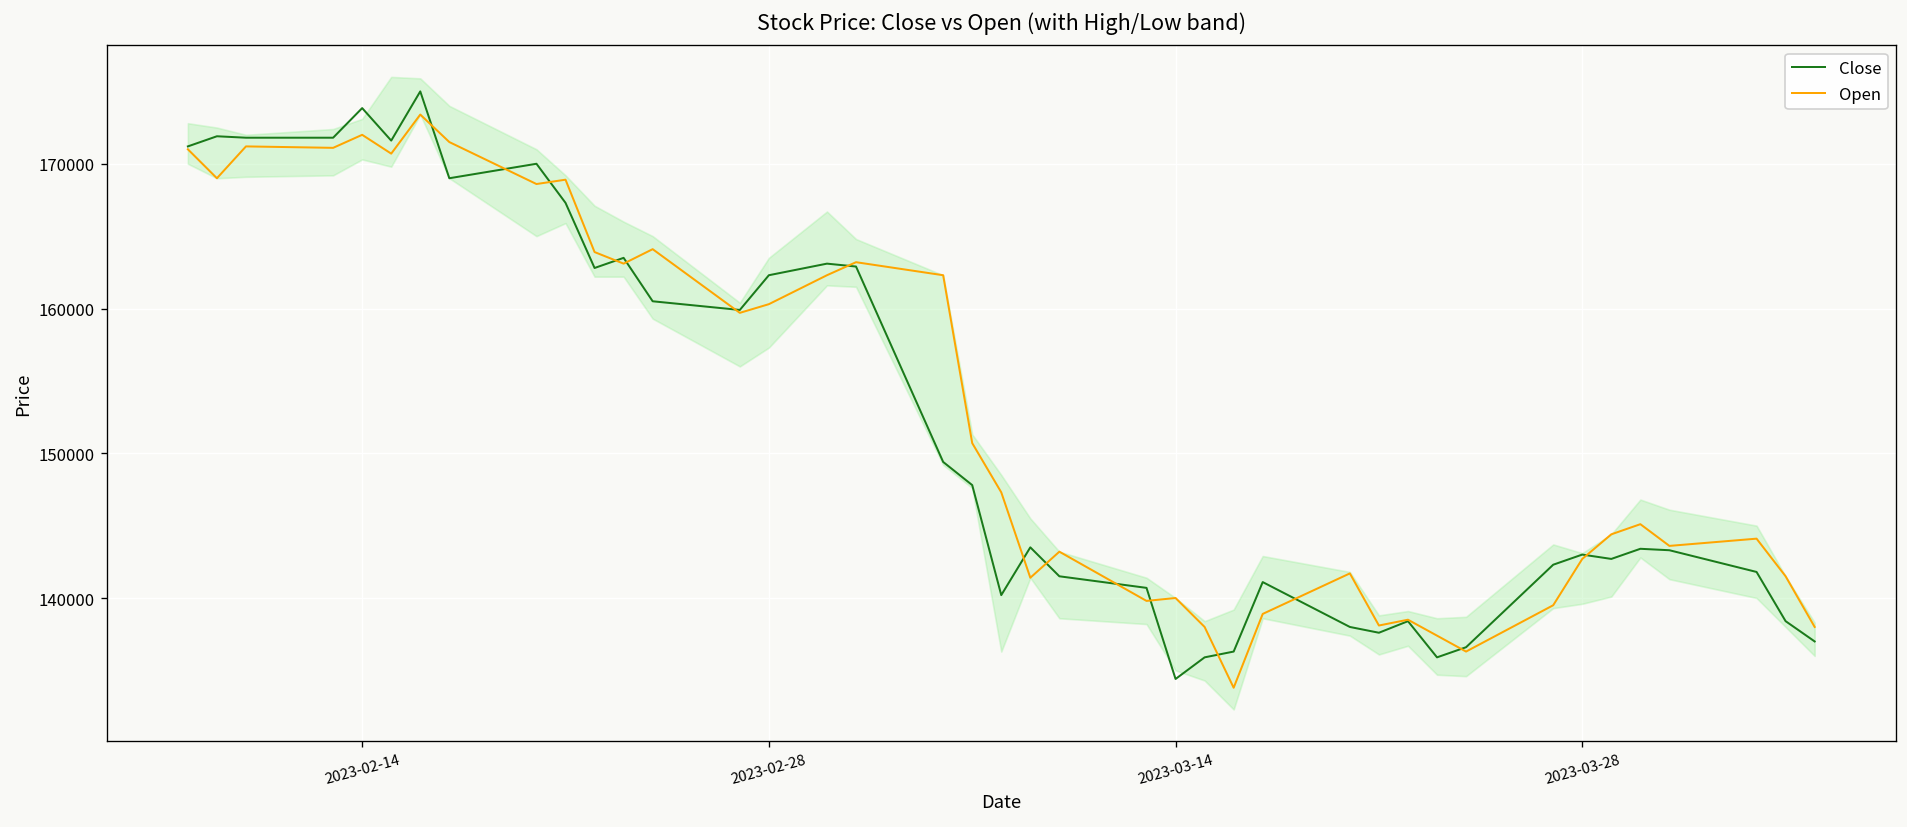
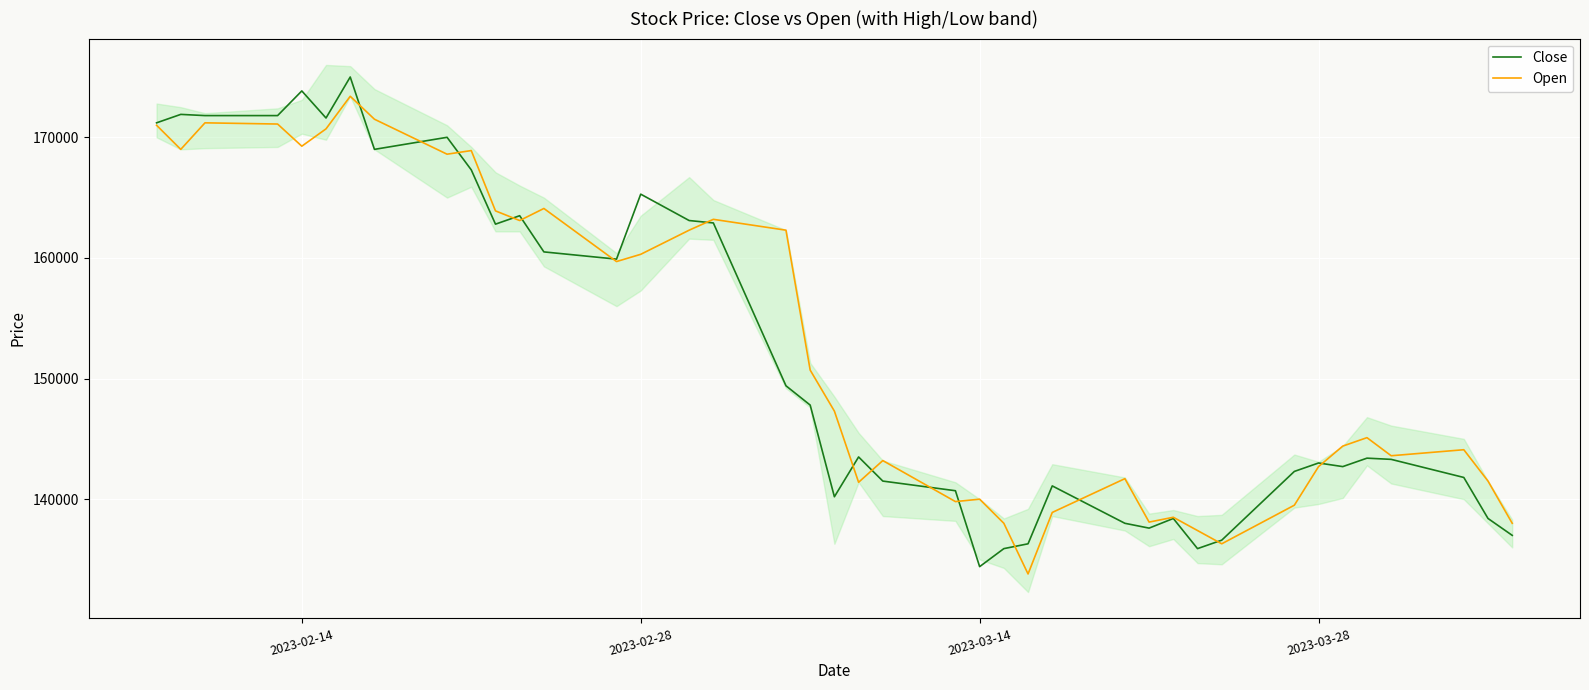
Open, 2023-02-14: 172000 -> 169300
Close, 2023-02-28: 162300 -> 165300
